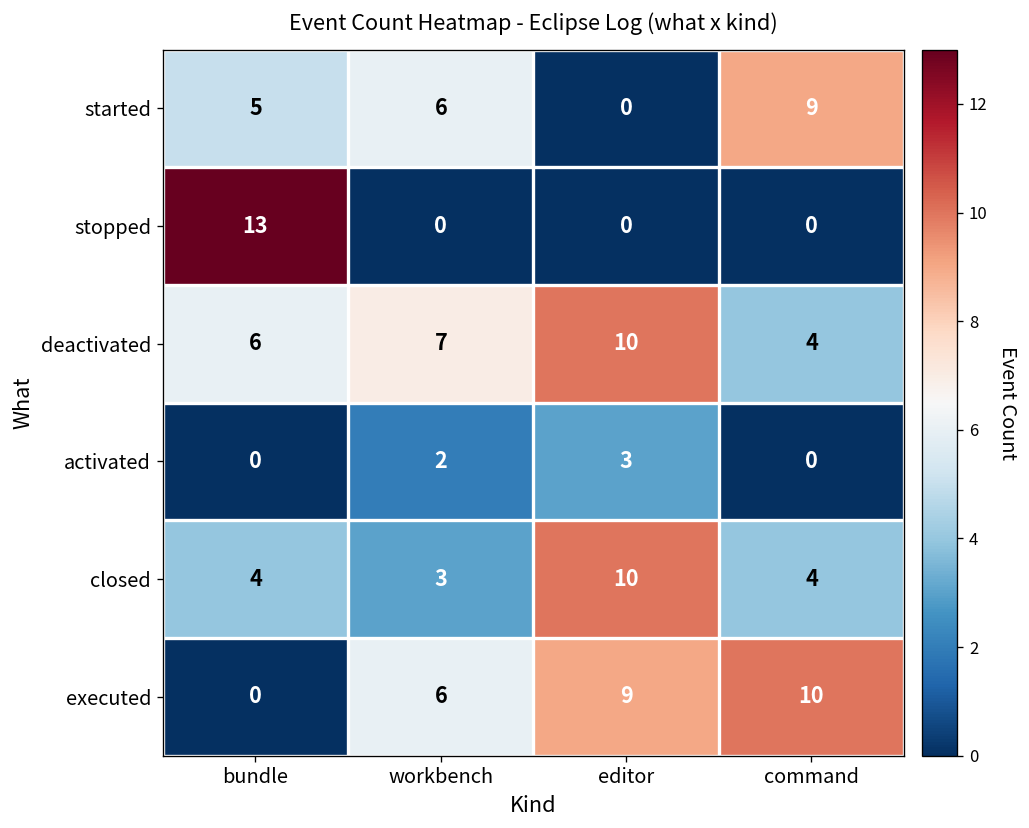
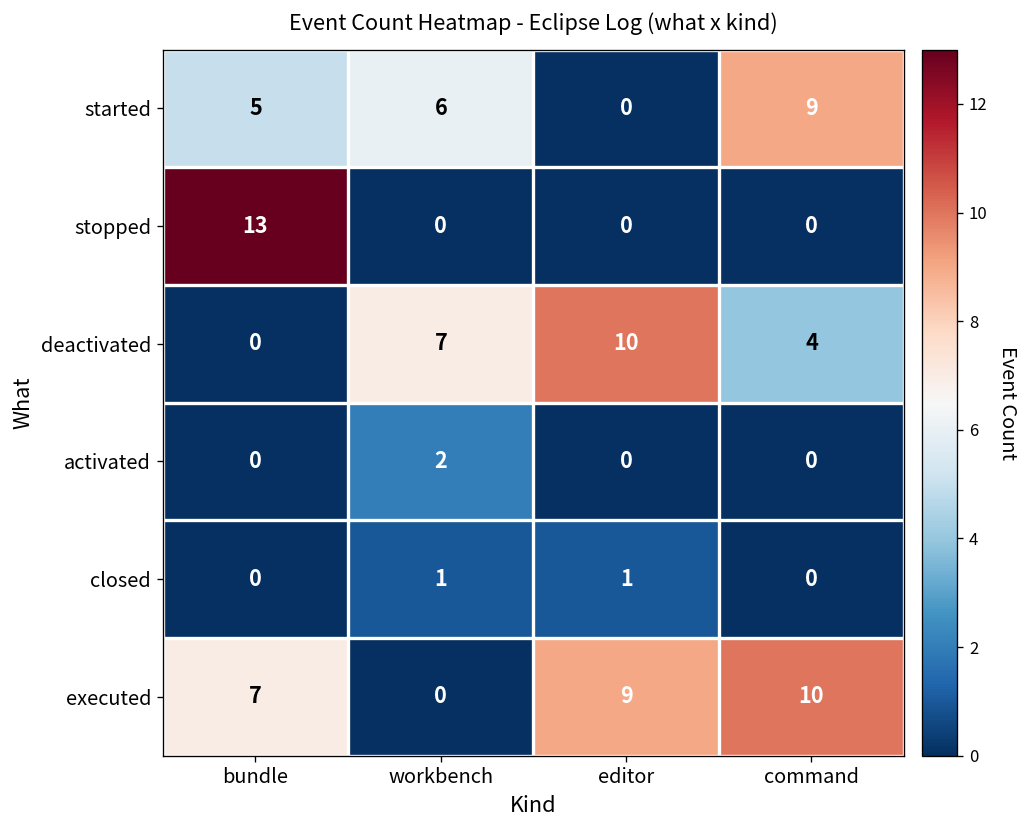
deactivated, bundle: 6 -> 0
activated, editor: 3 -> 0
closed, bundle: 4 -> 0
closed, workbench: 3 -> 1
closed, editor: 10 -> 1
closed, command: 4 -> 0
executed, bundle: 0 -> 7
executed, workbench: 6 -> 0
